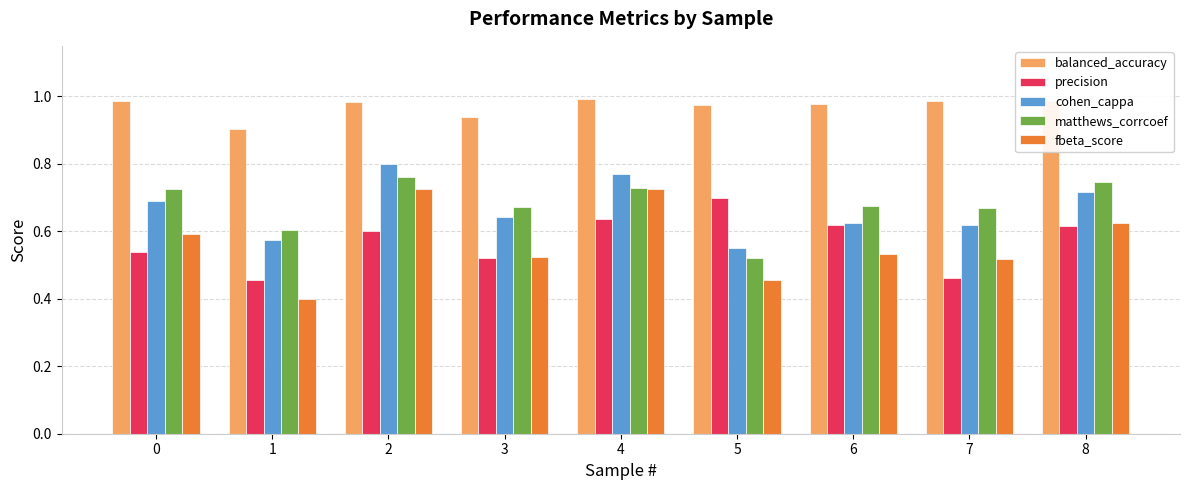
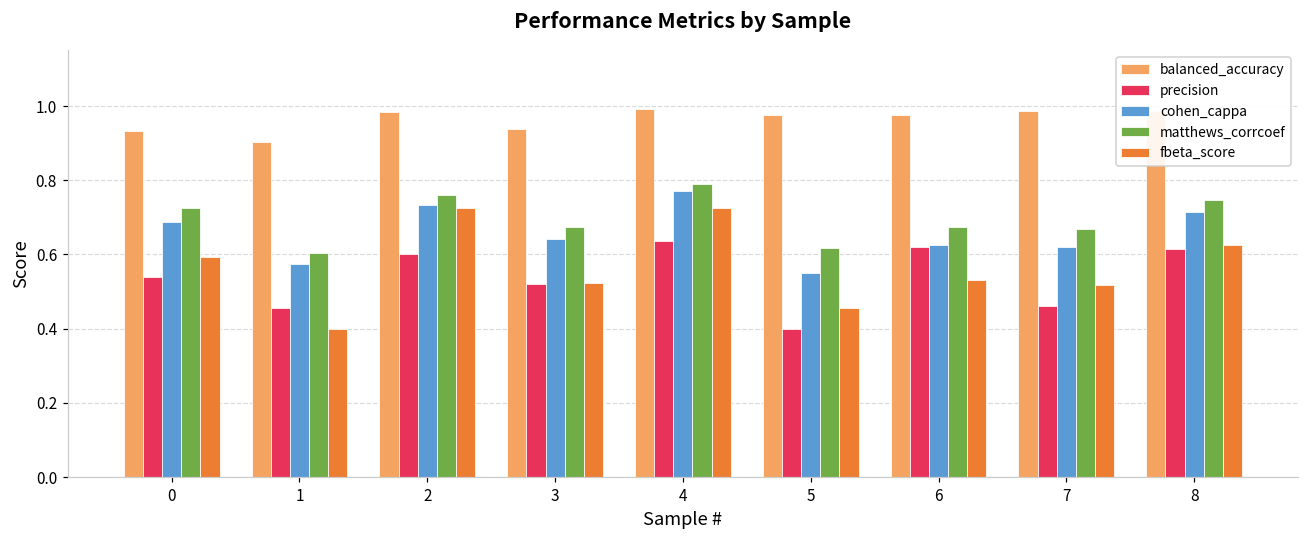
balanced_accuracy, 0: 0.99 -> 0.93
cohen_cappa, 2: 0.80 -> 0.73
matthews_corrcoef, 4: 0.73 -> 0.79
precision, 5: 0.7 -> 0.4
matthews_corrcoef, 5: 0.52 -> 0.62
